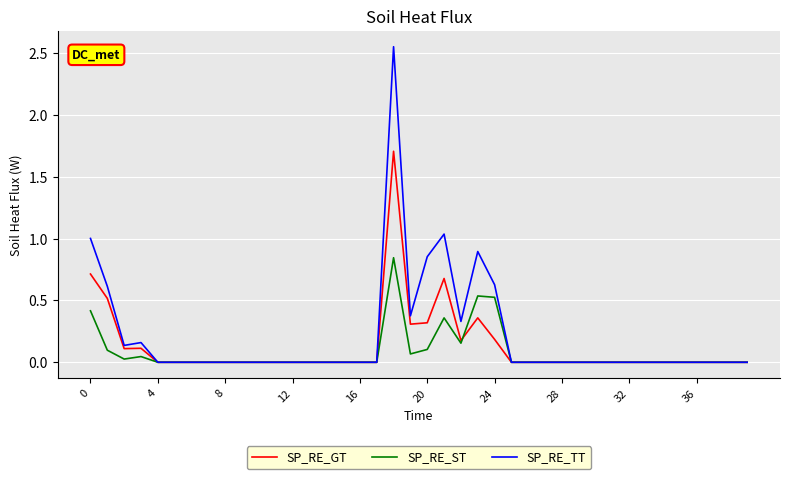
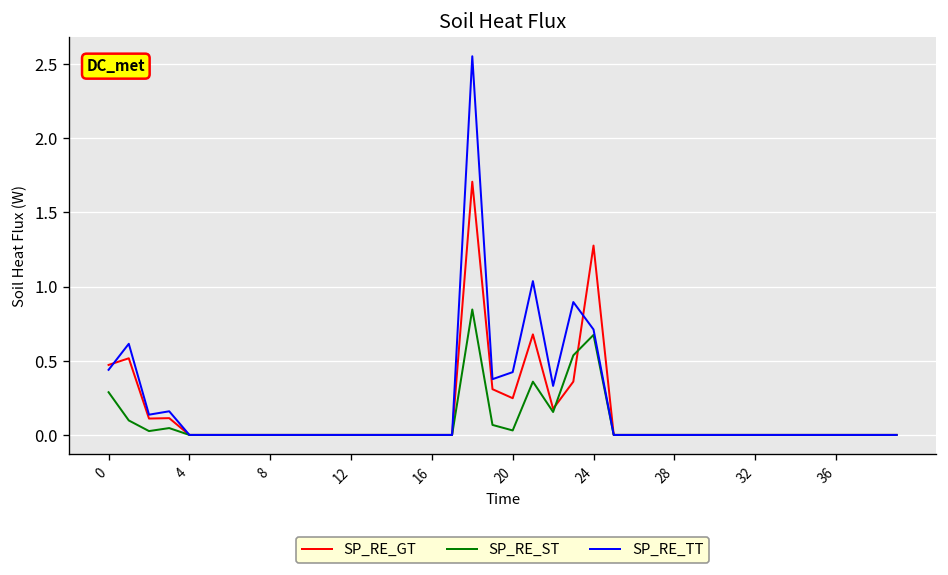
SP_RE_GT, 0: 0.71 -> 0.47
SP_RE_ST, 0: 0.42 -> 0.29
SP_RE_TT, 0: 1.00 -> 0.44
SP_RE_GT, 20: 0.32 -> 0.25
SP_RE_ST, 20: 0.10 -> 0.03
SP_RE_TT, 20: 0.85 -> 0.42
SP_RE_GT, 24: 0.19 -> 1.28
SP_RE_ST, 24: 0.53 -> 0.67
SP_RE_TT, 24: 0.63 -> 0.71
